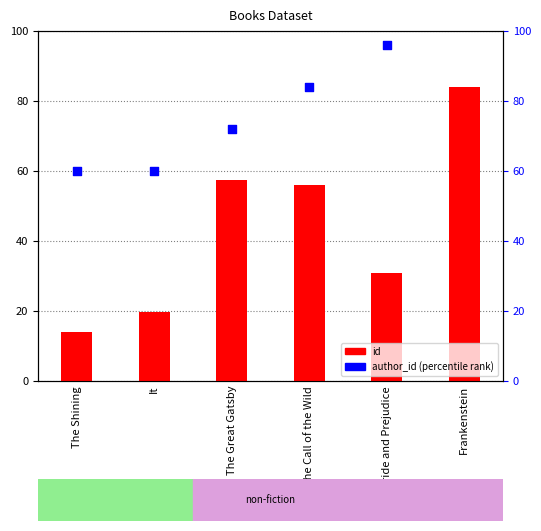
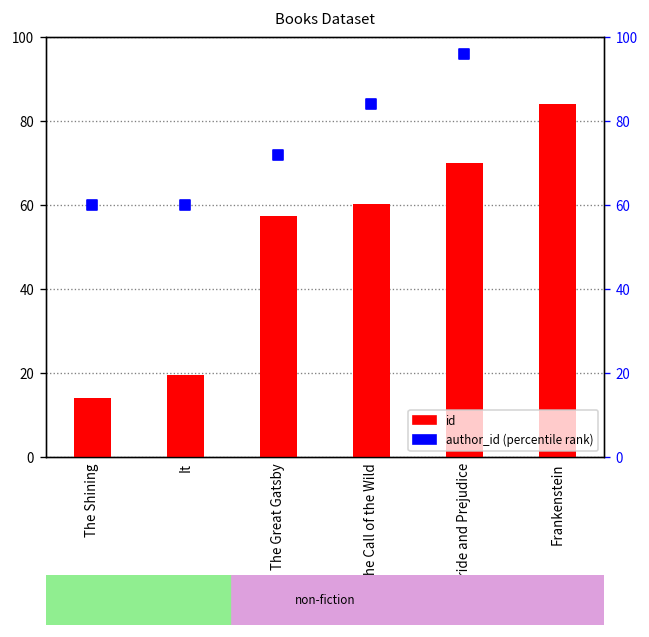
id, The Call of the Wild: 56 -> 60
id, Pride and Prejudice: 31 -> 70
